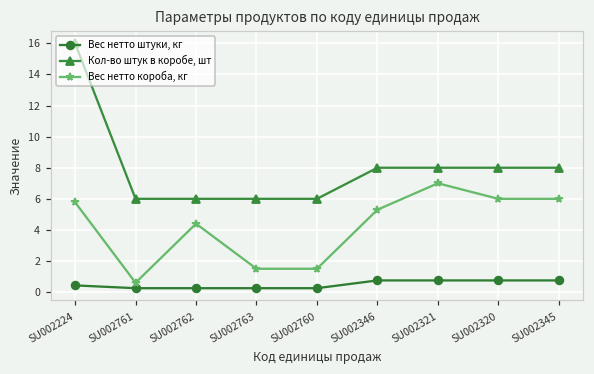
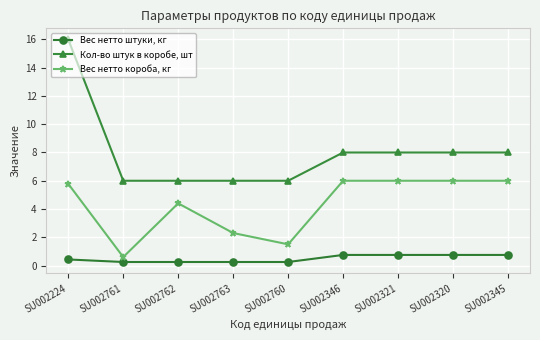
Вес нетто короба, кг, SU002763: 1.5 -> 2.3
Вес нетто короба, кг, SU002346: 5.3 -> 6.0
Вес нетто короба, кг, SU002321: 7 -> 6
